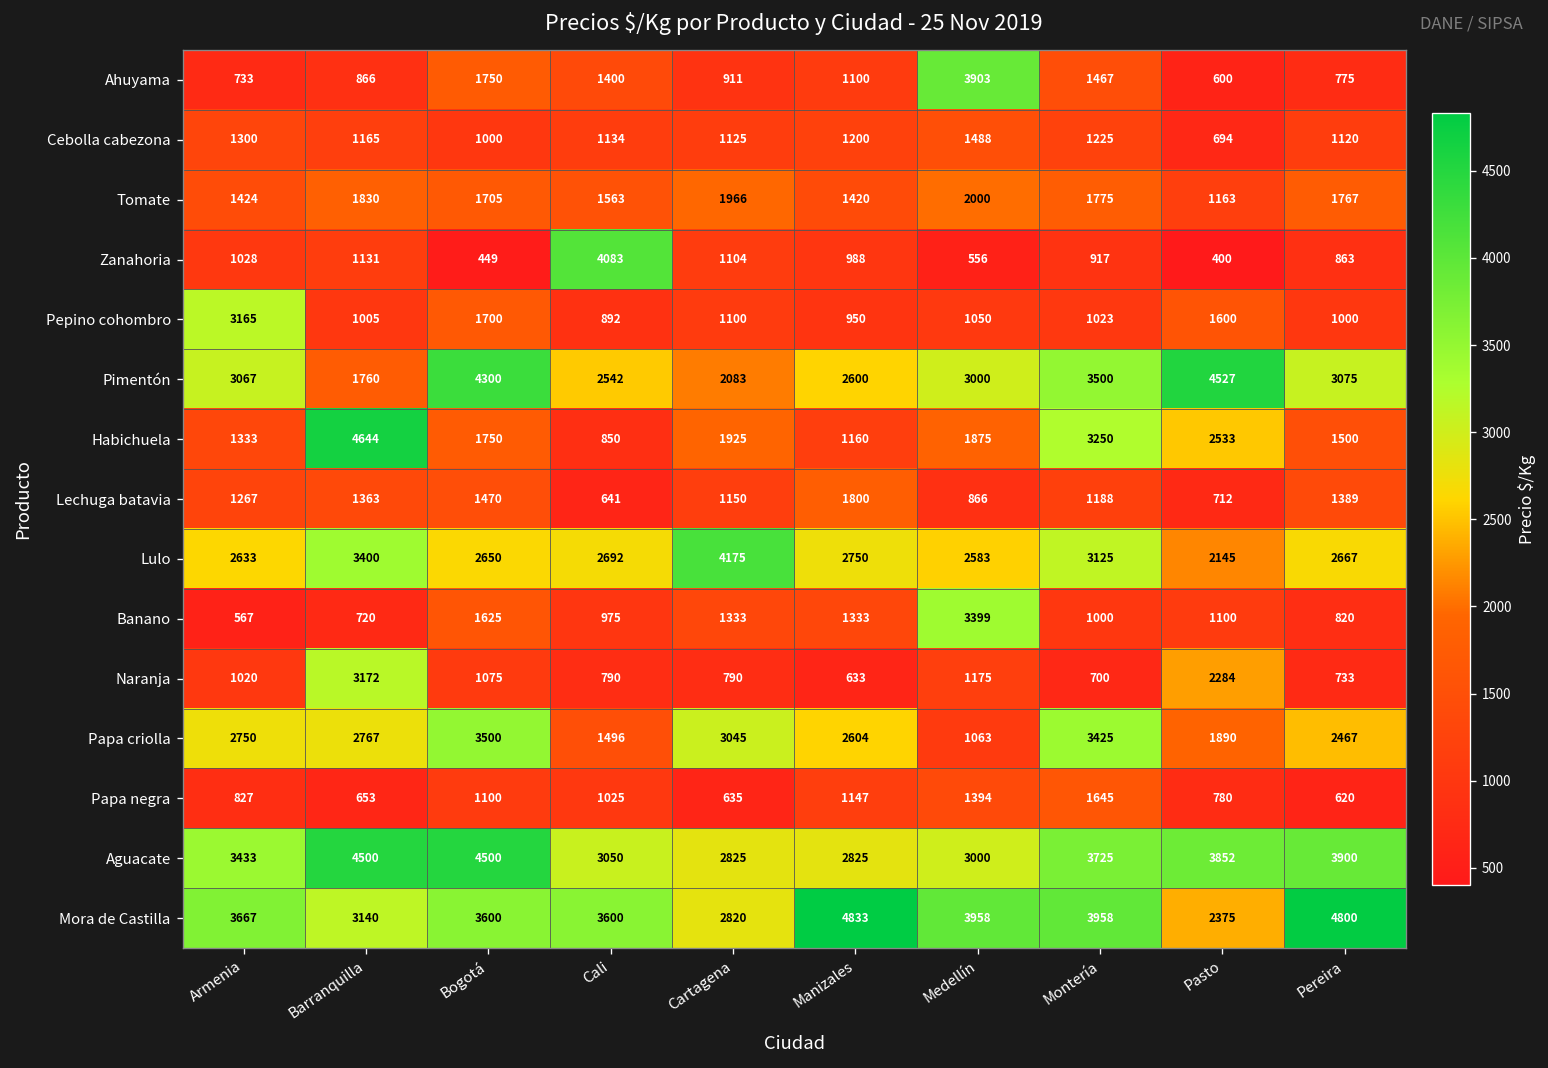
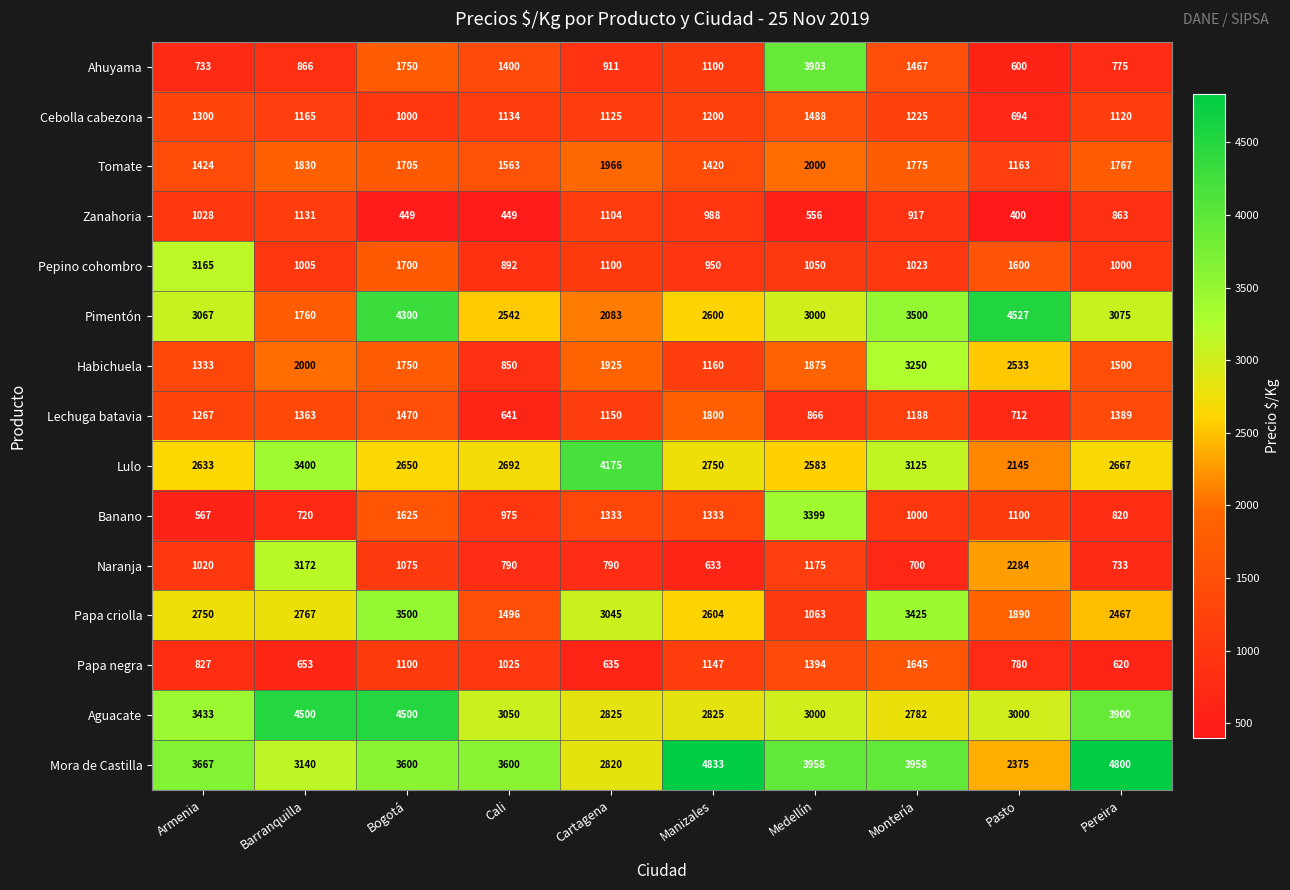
Zanahoria, Cali: 4083 -> 449
Habichuela, Barranquilla: 4644 -> 2000
Aguacate, Montería: 3725 -> 2782
Aguacate, Pasto: 3852 -> 3000
